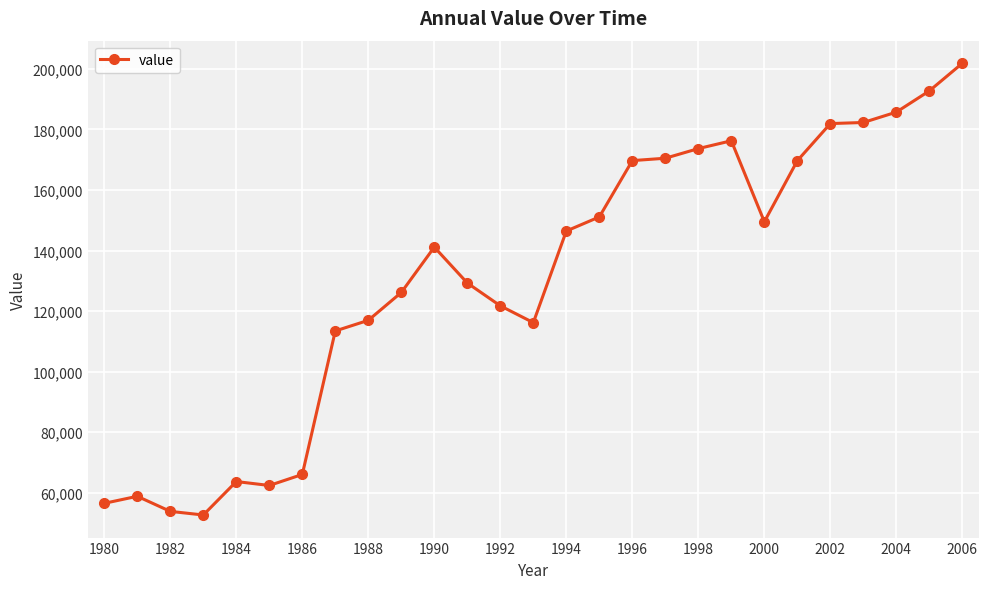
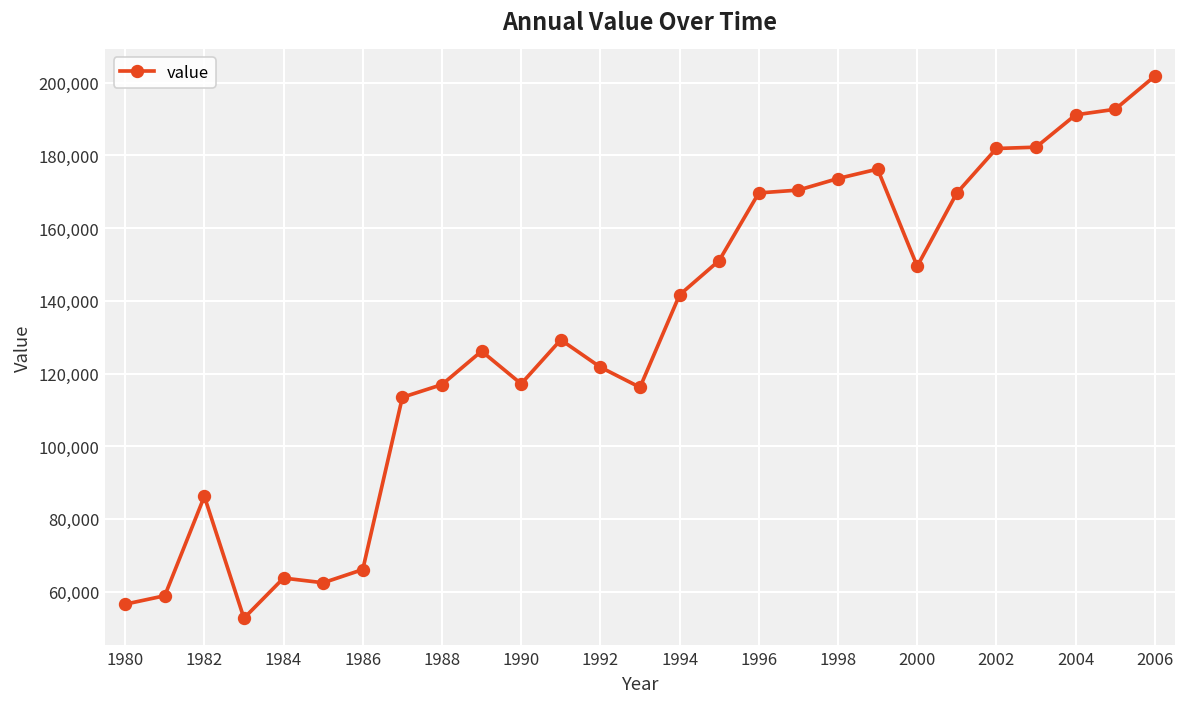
1982: 54,000 -> 86,000
1990: 141,000 -> 117,000
1994: 146,000 -> 142,000
2004: 186,000 -> 191,000
